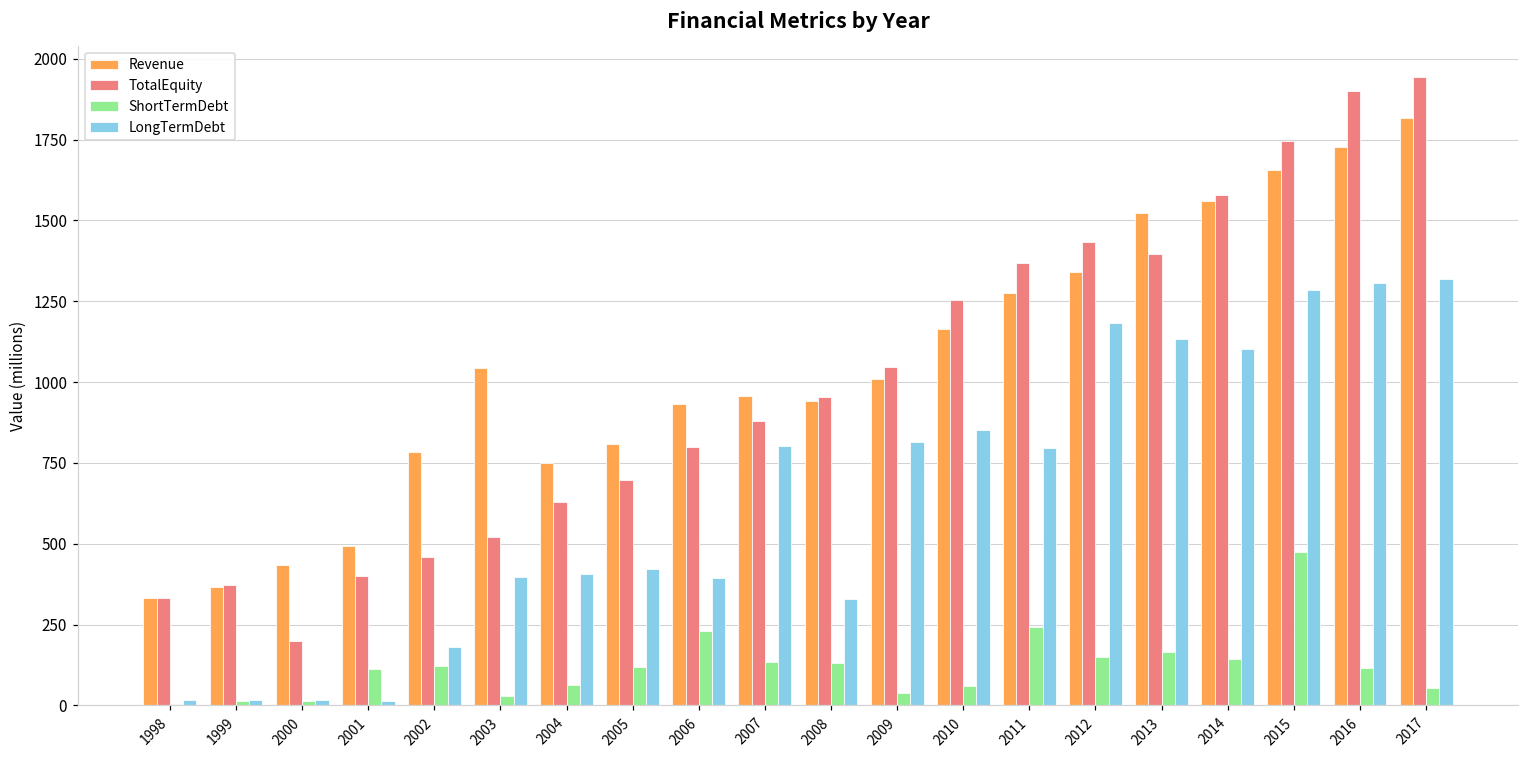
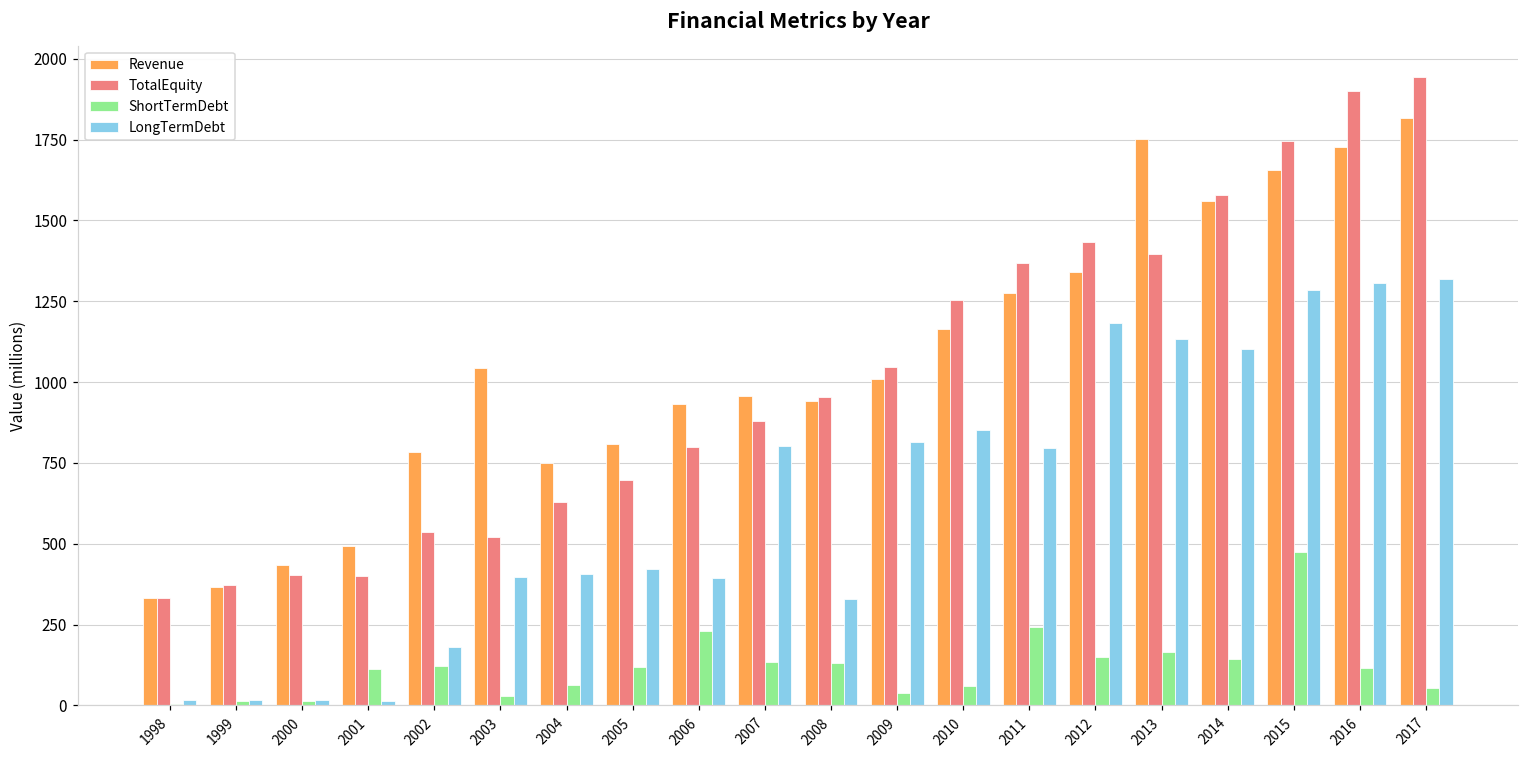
TotalEquity, 2000: 200 -> 400
TotalEquity, 2002: 460 -> 540
Revenue, 2013: 1520 -> 1750
